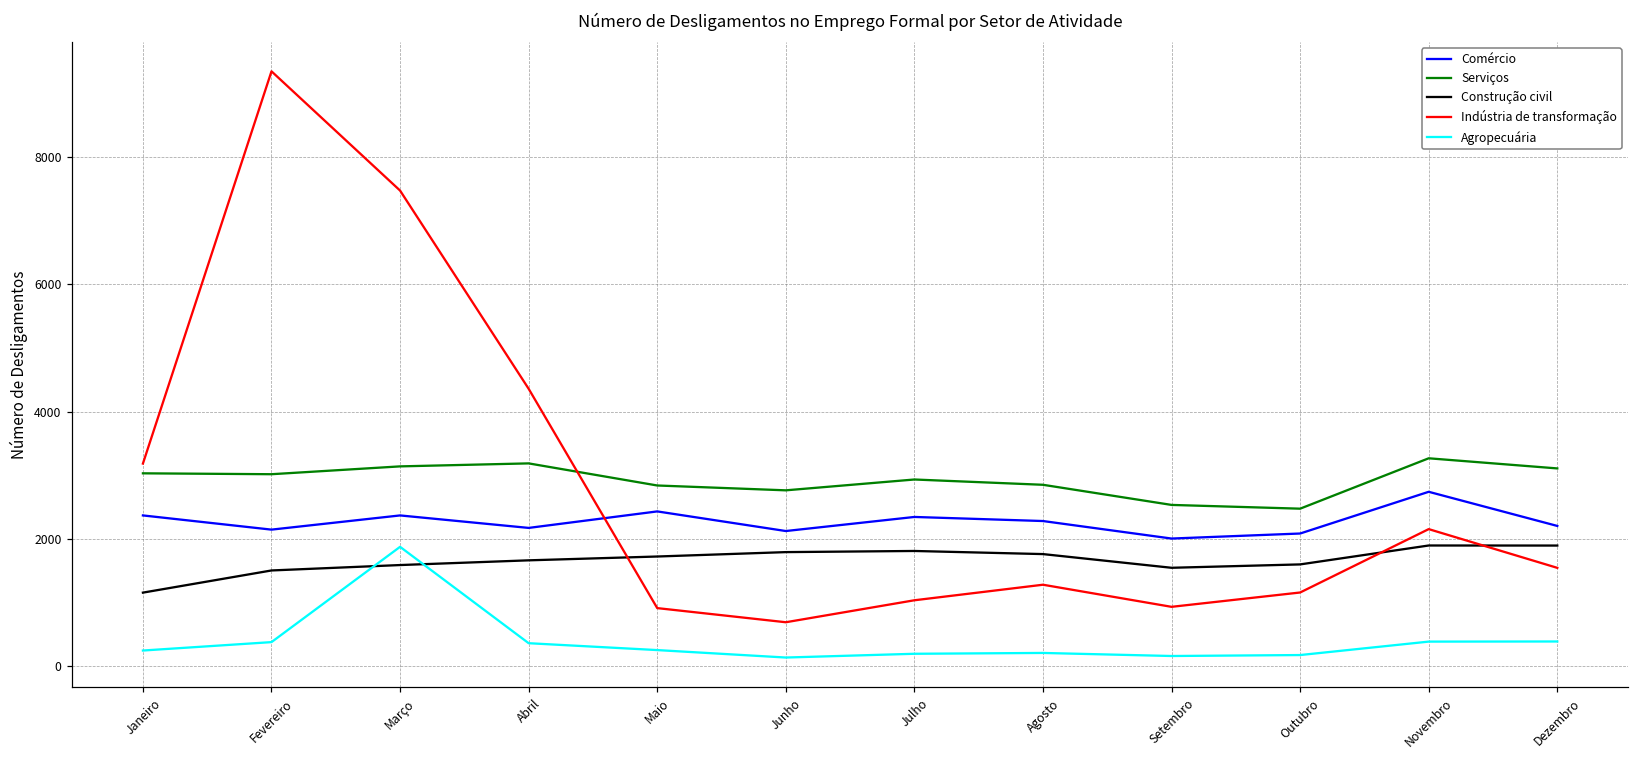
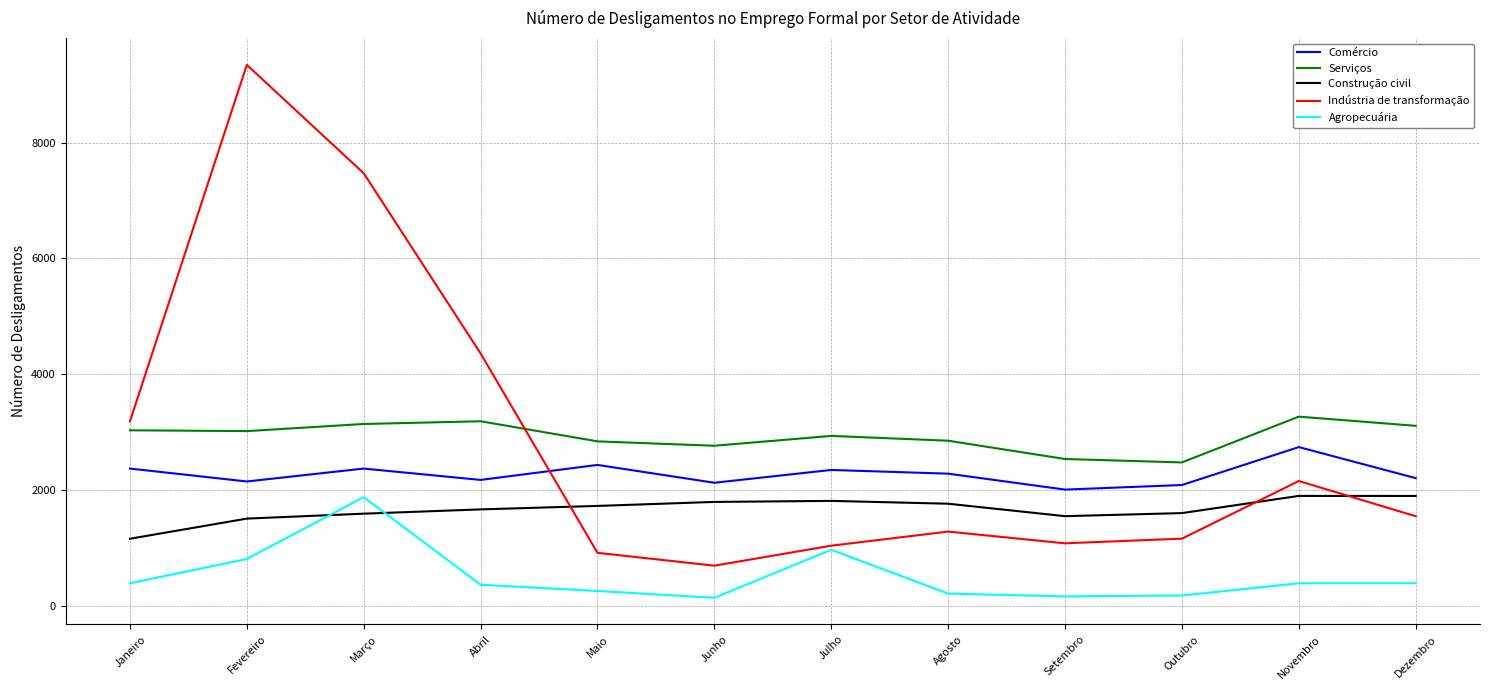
Agropecuária, Janeiro: 200 -> 400
Agropecuária, Fevereiro: 400 -> 800
Agropecuária, Julho: 200 -> 1000
Indústria de transformação, Setembro: 900 -> 1100
